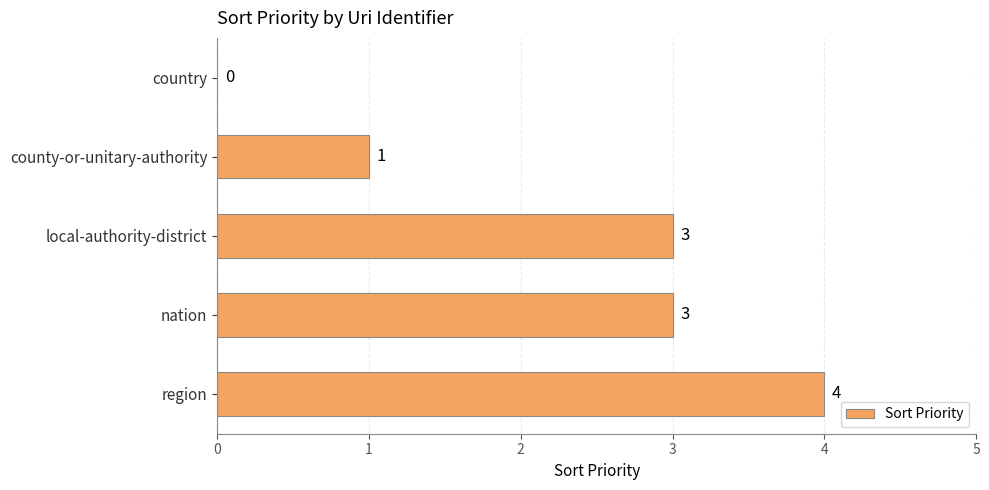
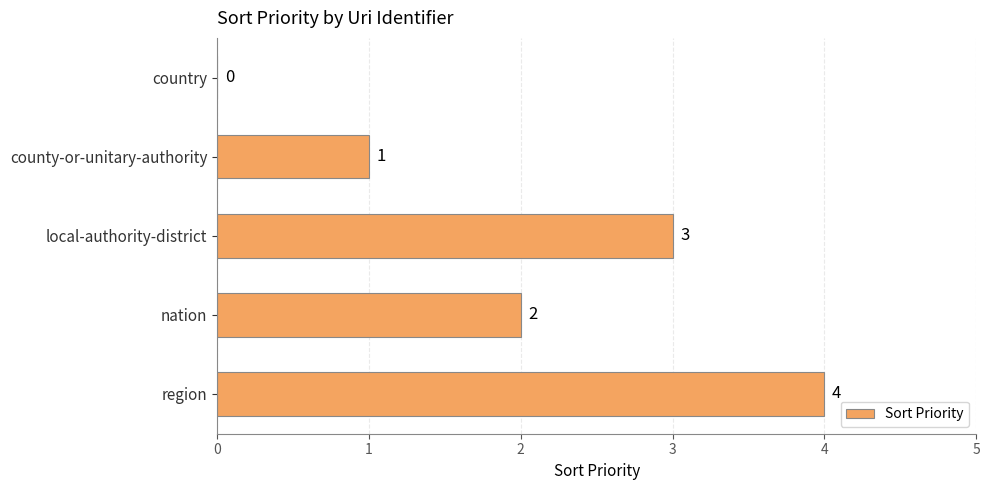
nation: 3 -> 2
